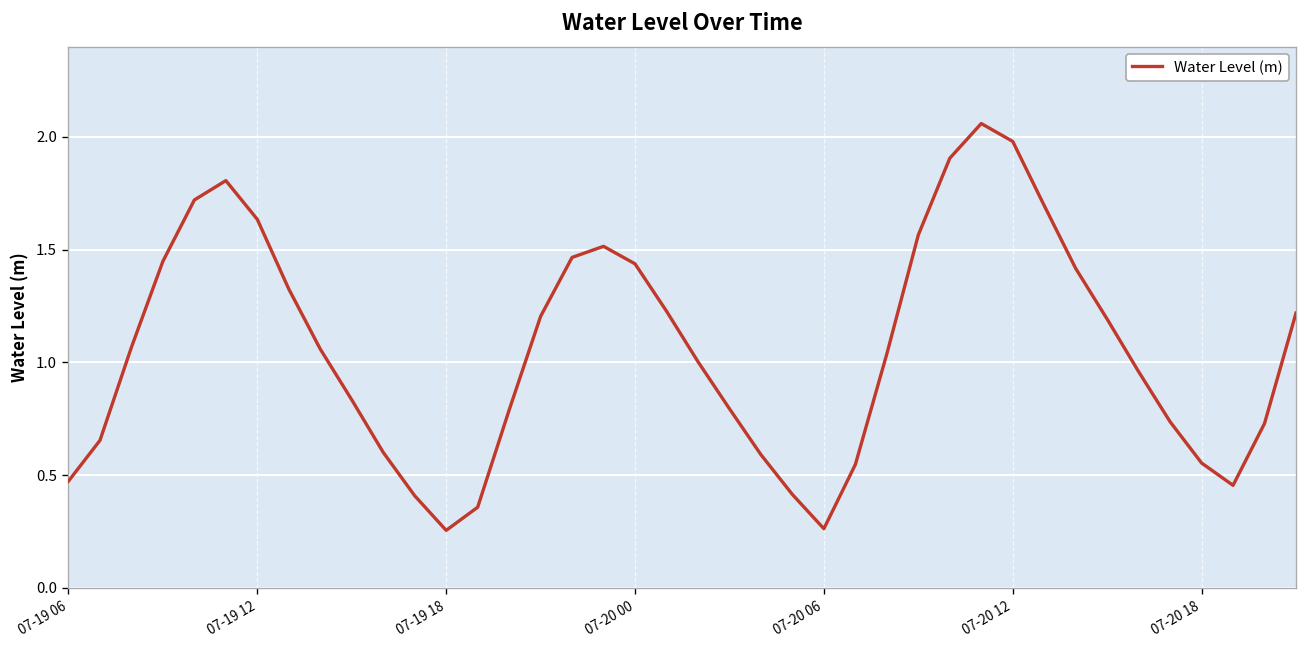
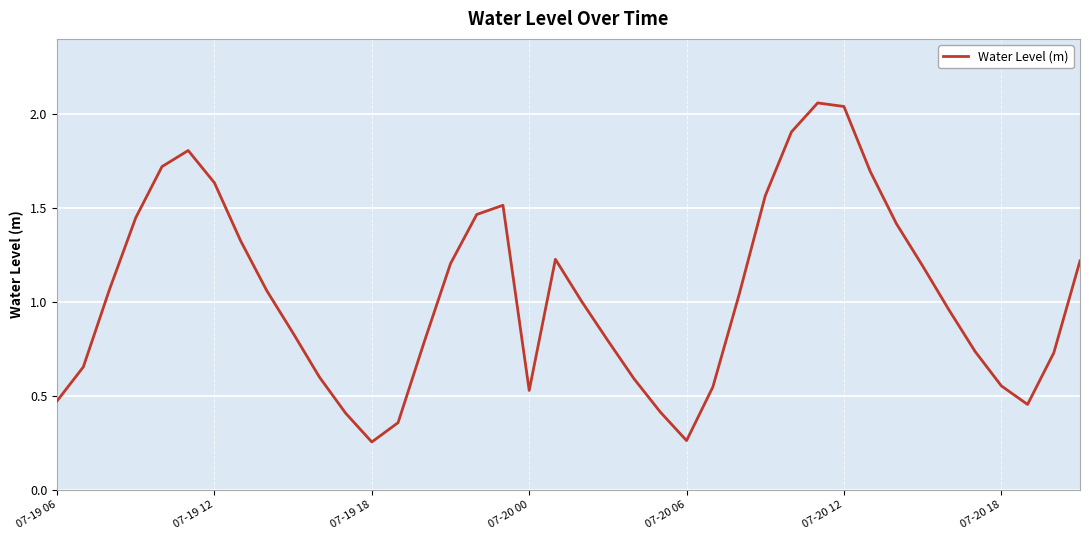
07-20 00: 1.44 -> 0.53
07-20 12: 1.98 -> 2.04
